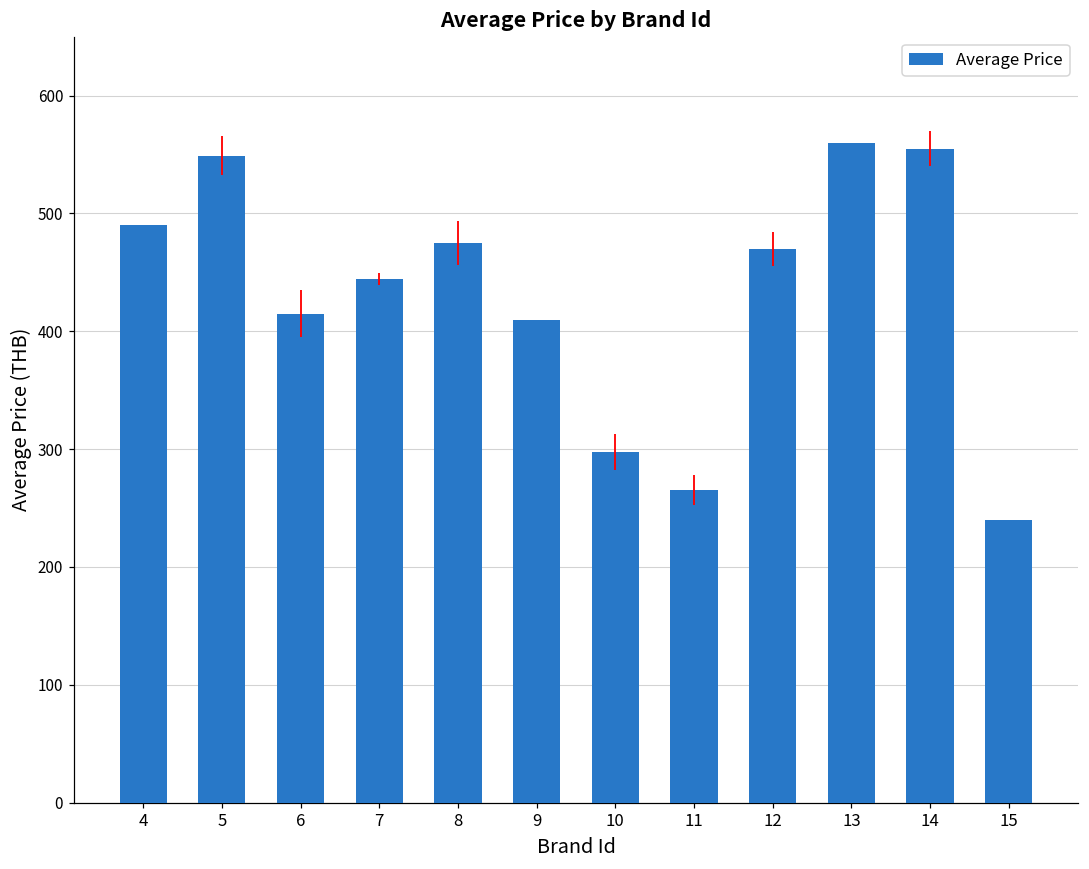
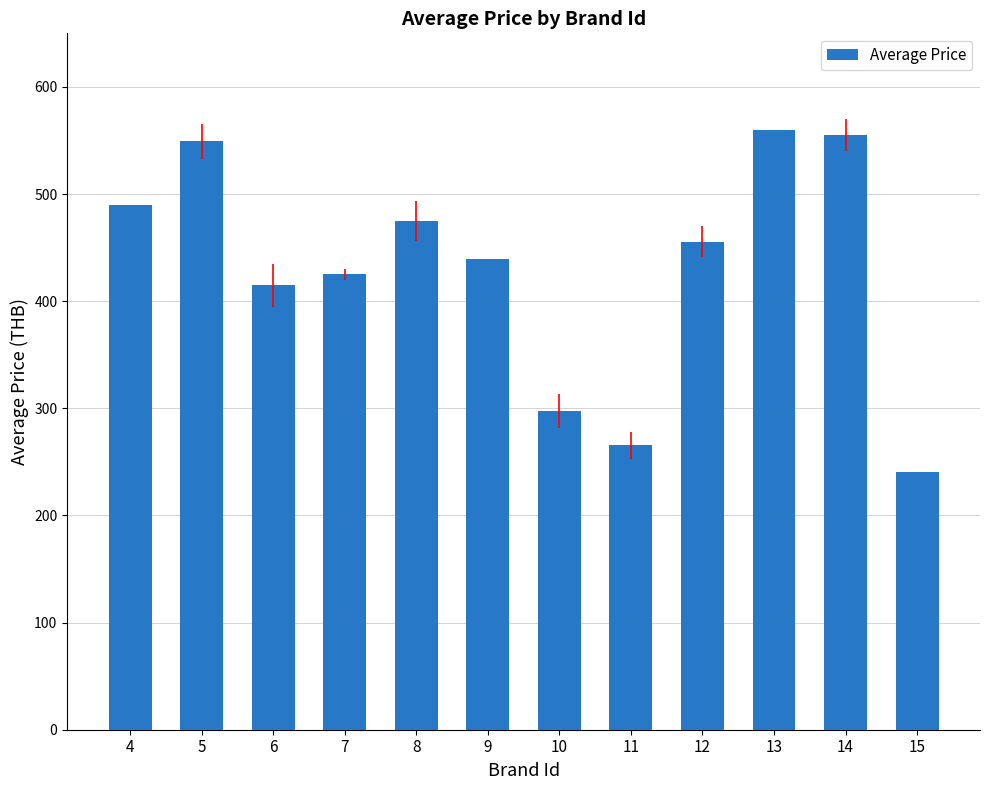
7: 444 -> 425
9: 409 -> 439
12: 470 -> 456
